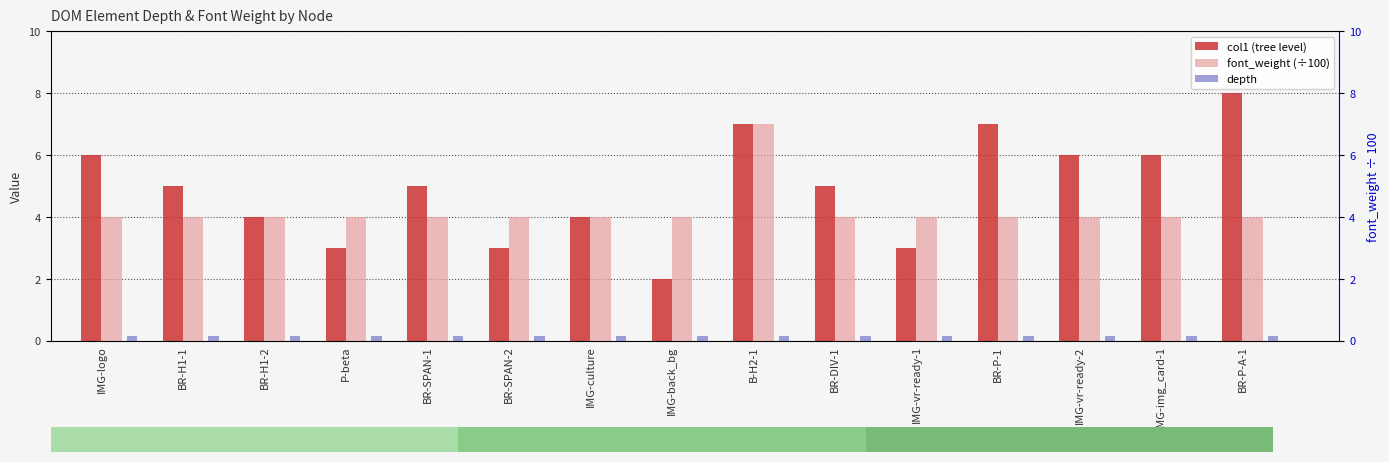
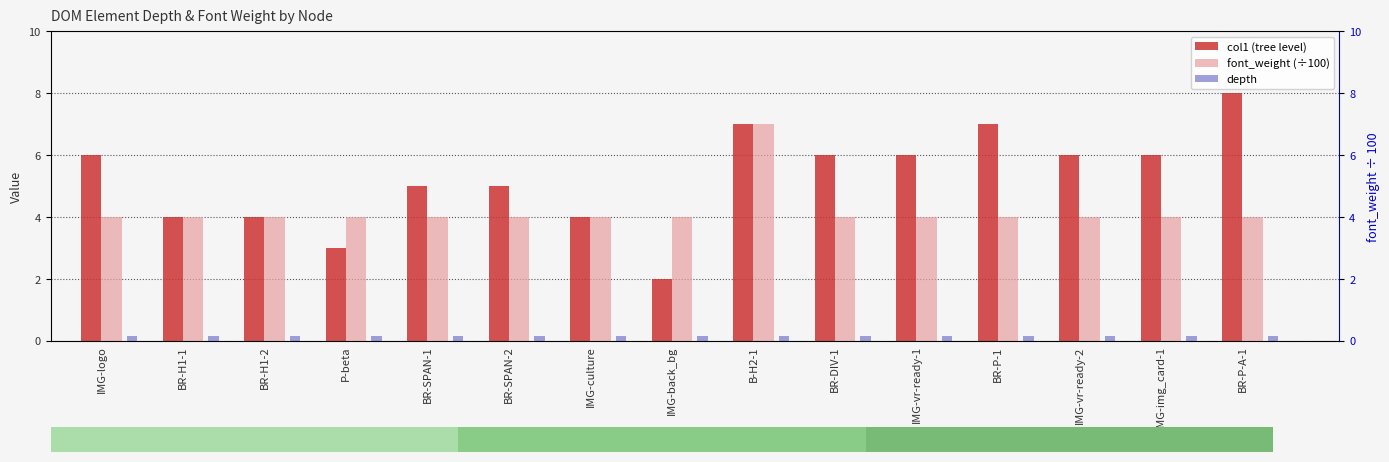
col1 (tree level), BR-H1-1: 5 -> 4
col1 (tree level), BR-SPAN-2: 3 -> 5
col1 (tree level), BR-DIV-1: 5 -> 6
col1 (tree level), IMG-vr-ready-1: 3 -> 6
